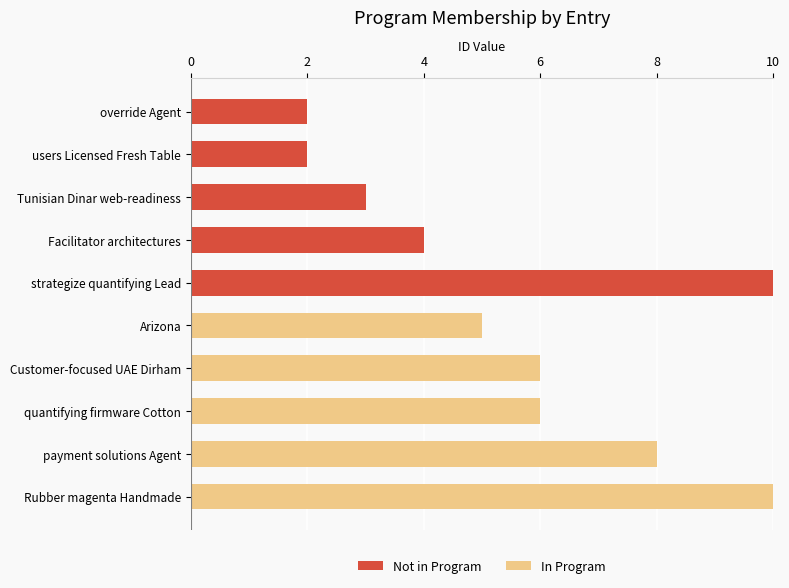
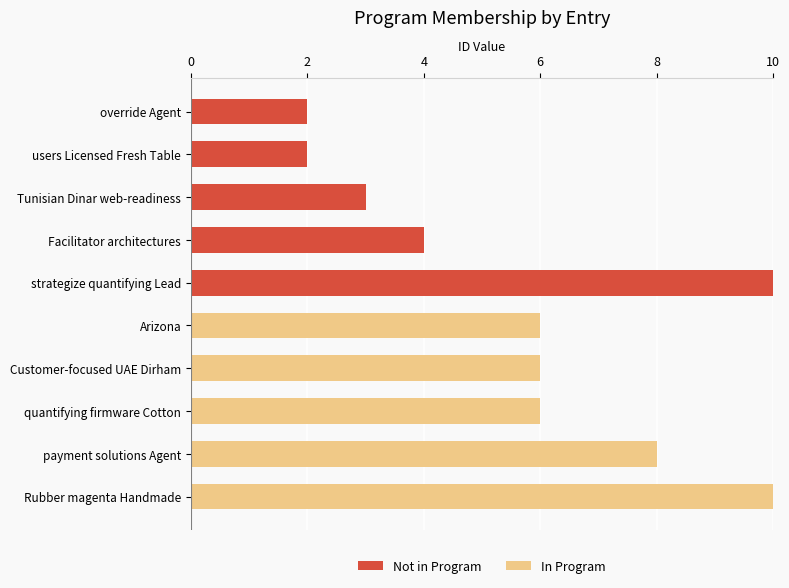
In Program, Arizona: 5 -> 6
